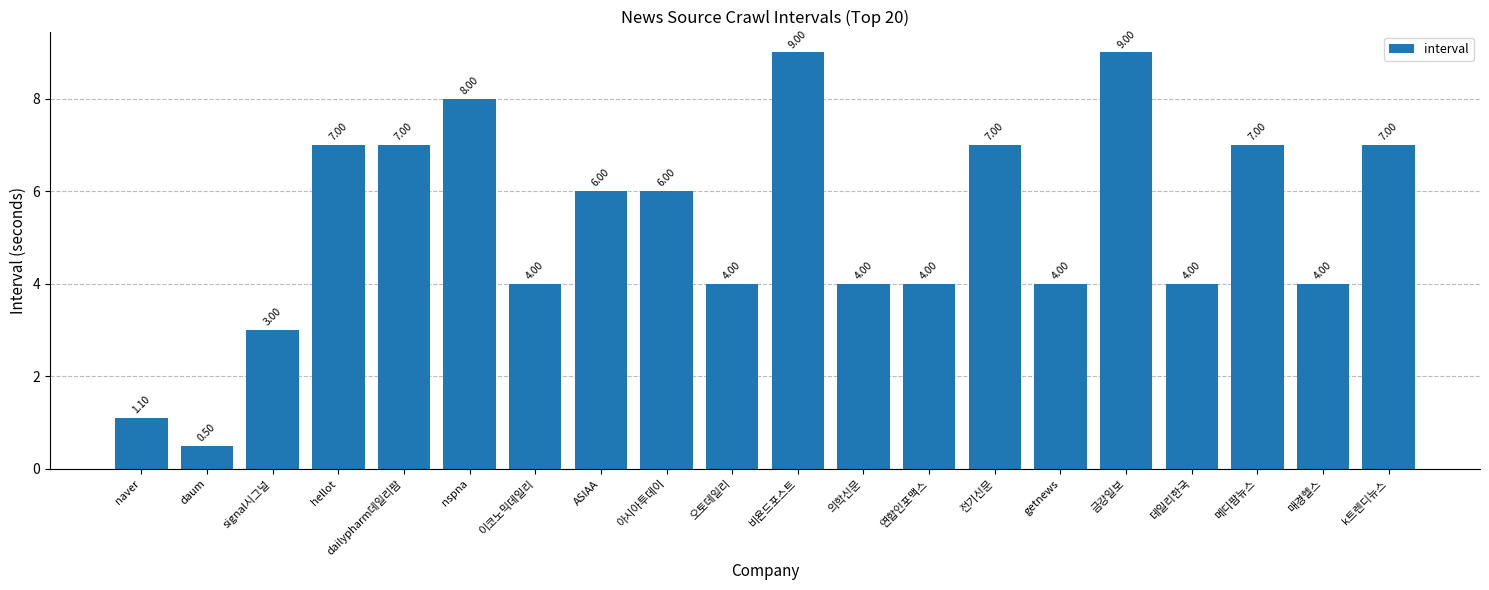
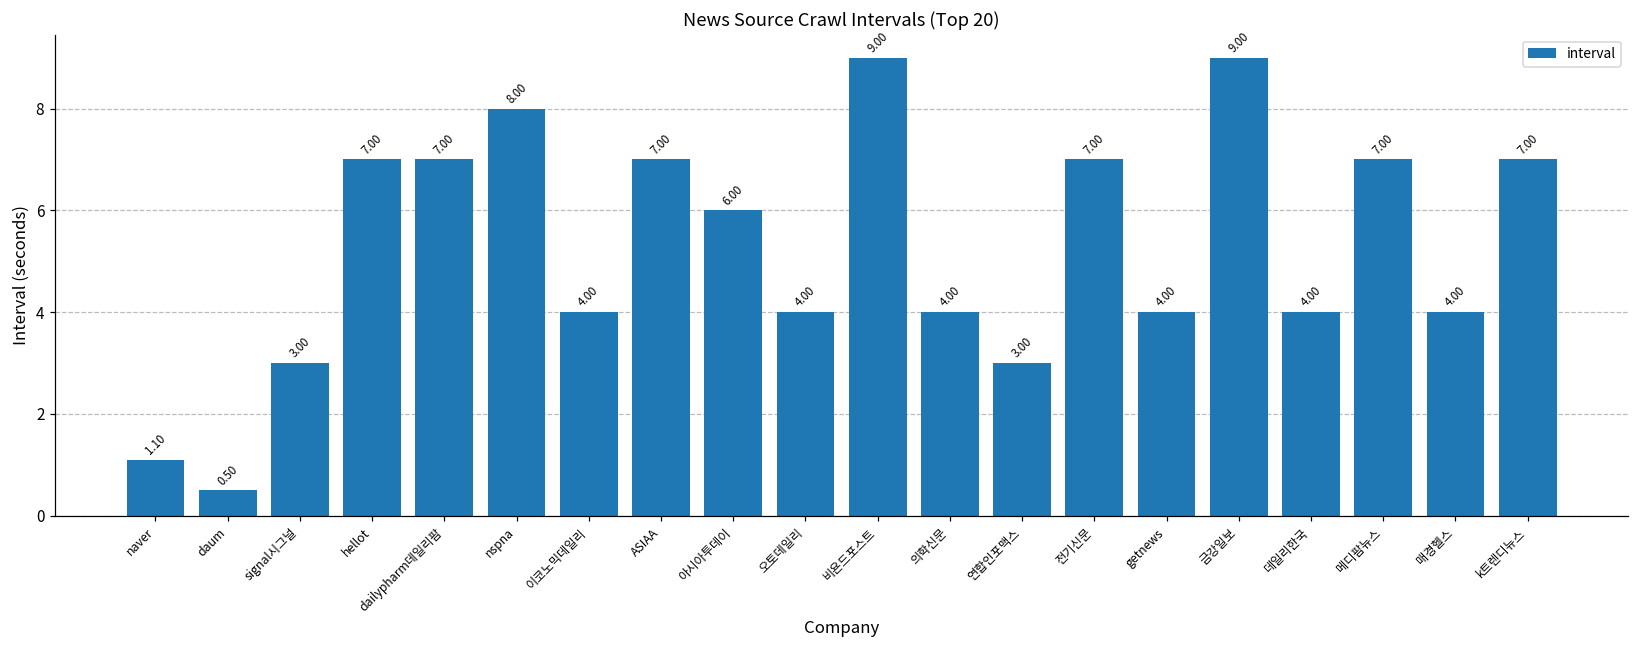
ASIAA: 6.00 -> 7.00
연합인포맥스: 4.00 -> 3.00
